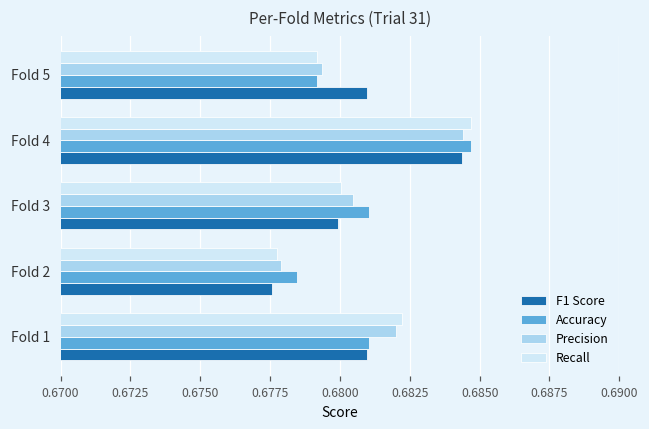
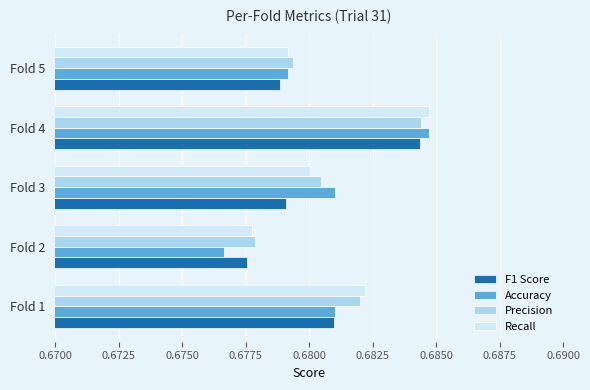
F1 Score, Fold 5: 0.6810 -> 0.6789
F1 Score, Fold 3: 0.6799 -> 0.6791
Accuracy, Fold 2: 0.6785 -> 0.6767
